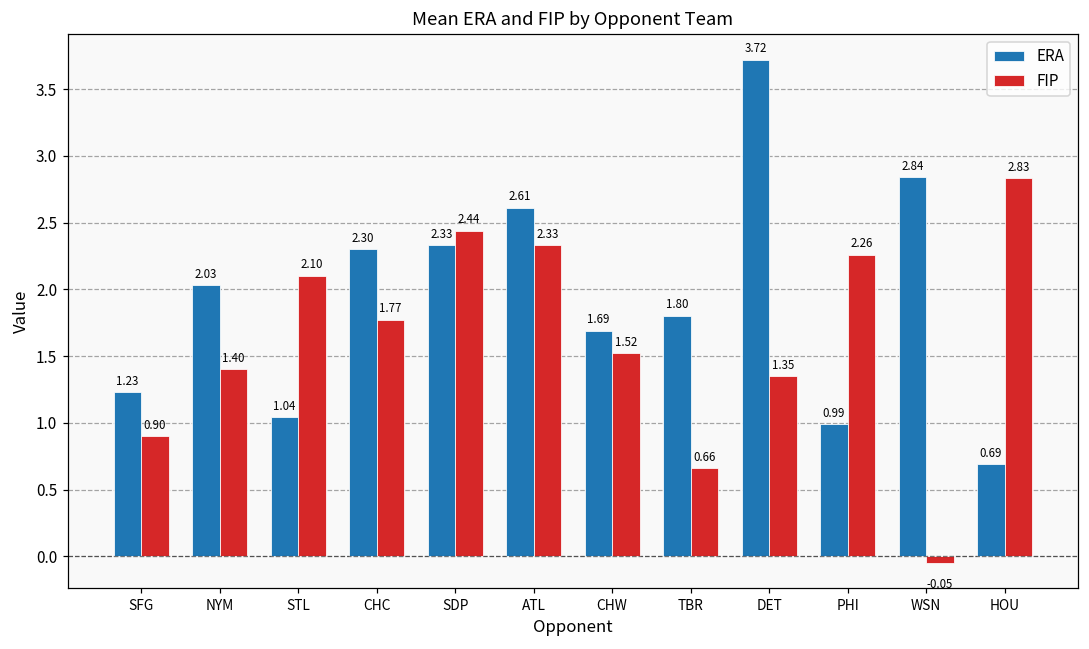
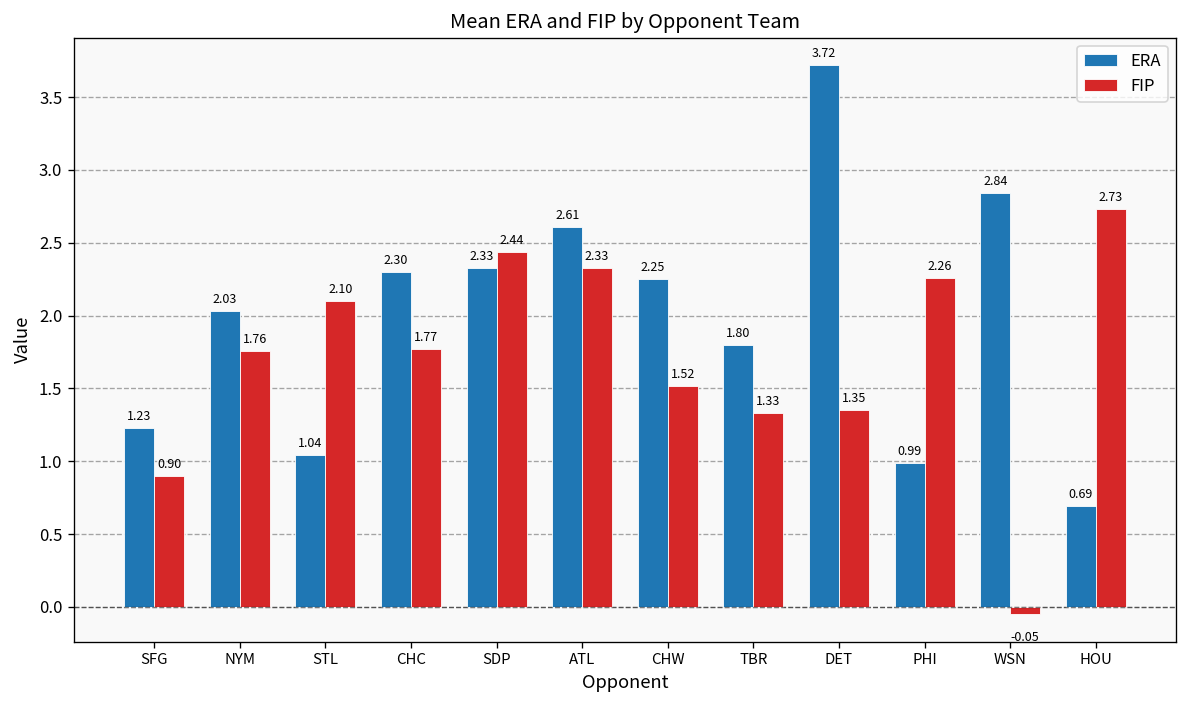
FIP, NYM: 1.40 -> 1.76
ERA, CHW: 1.69 -> 2.25
FIP, TBR: 0.66 -> 1.33
FIP, HOU: 2.83 -> 2.73
